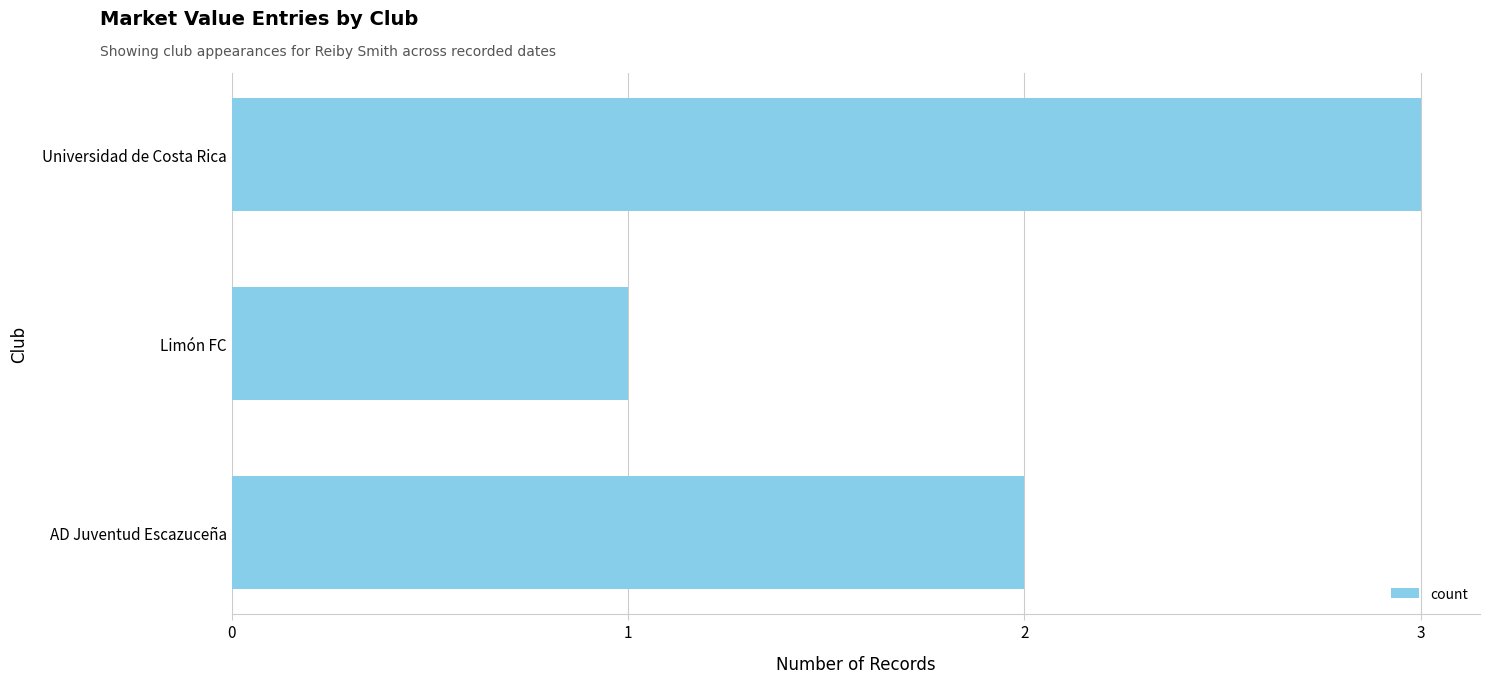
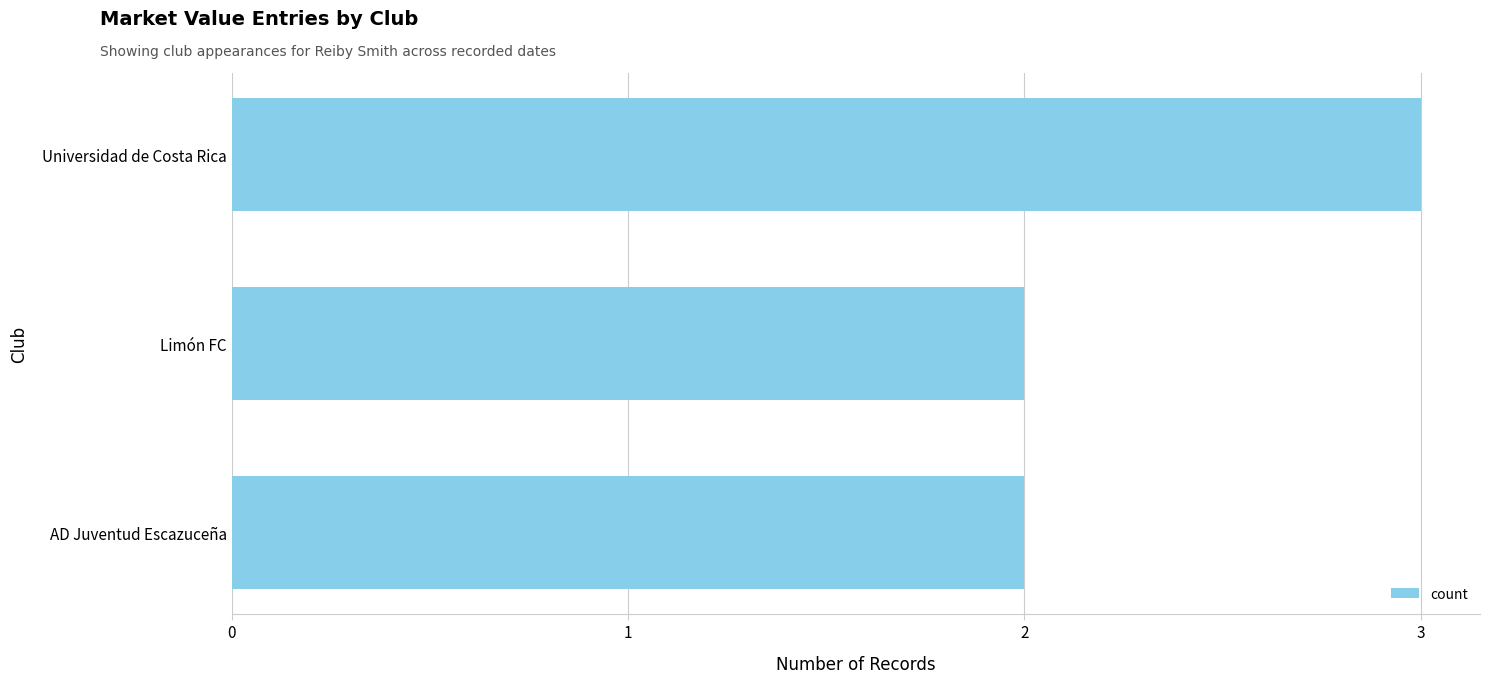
Limón FC: 1 -> 2
